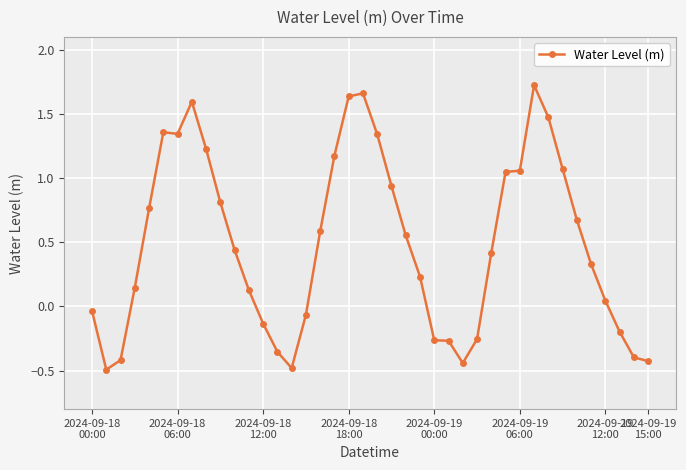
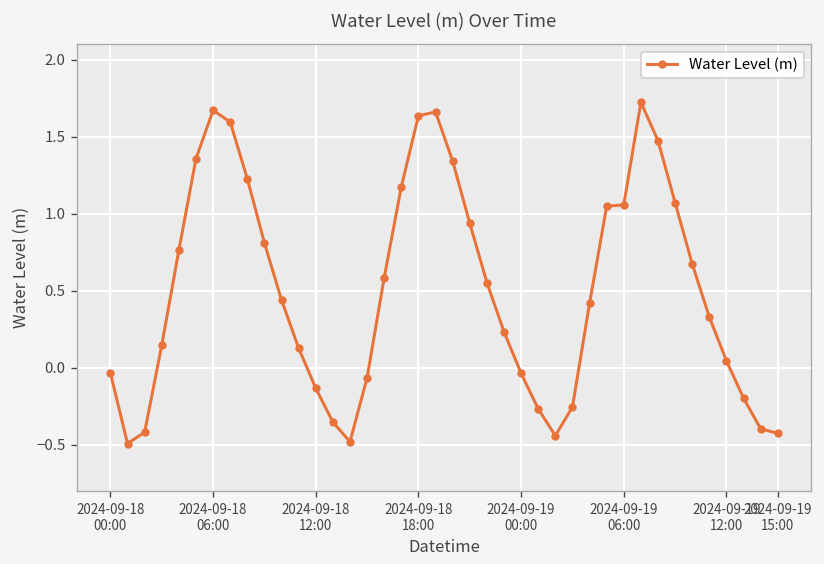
2024-09-18 06:00: 1.34 -> 1.67
2024-09-19 00:00: -0.26 -> -0.04
